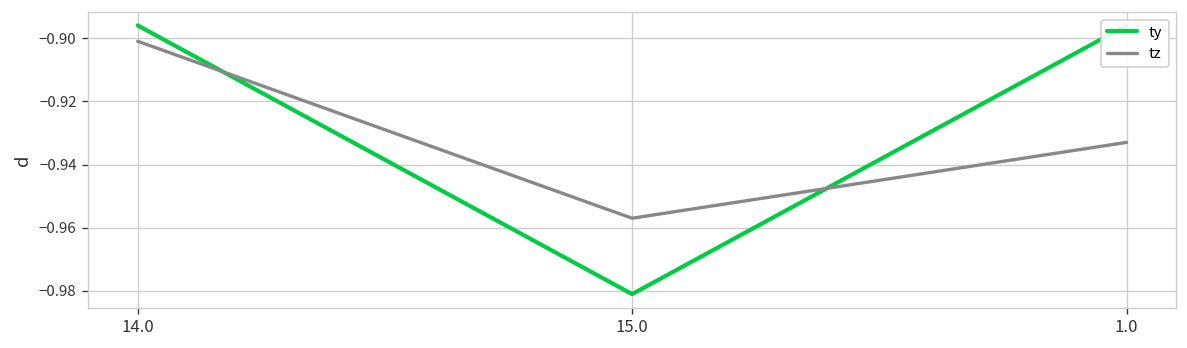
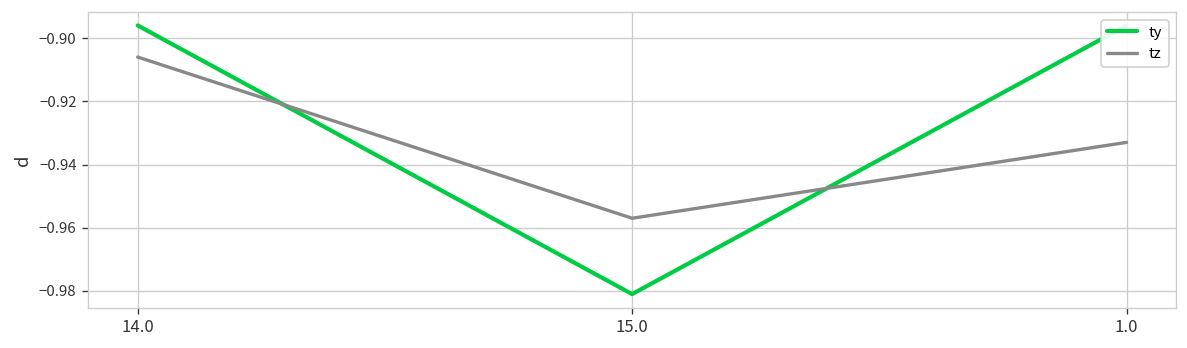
tz, 14.0: -0.901 -> -0.906
